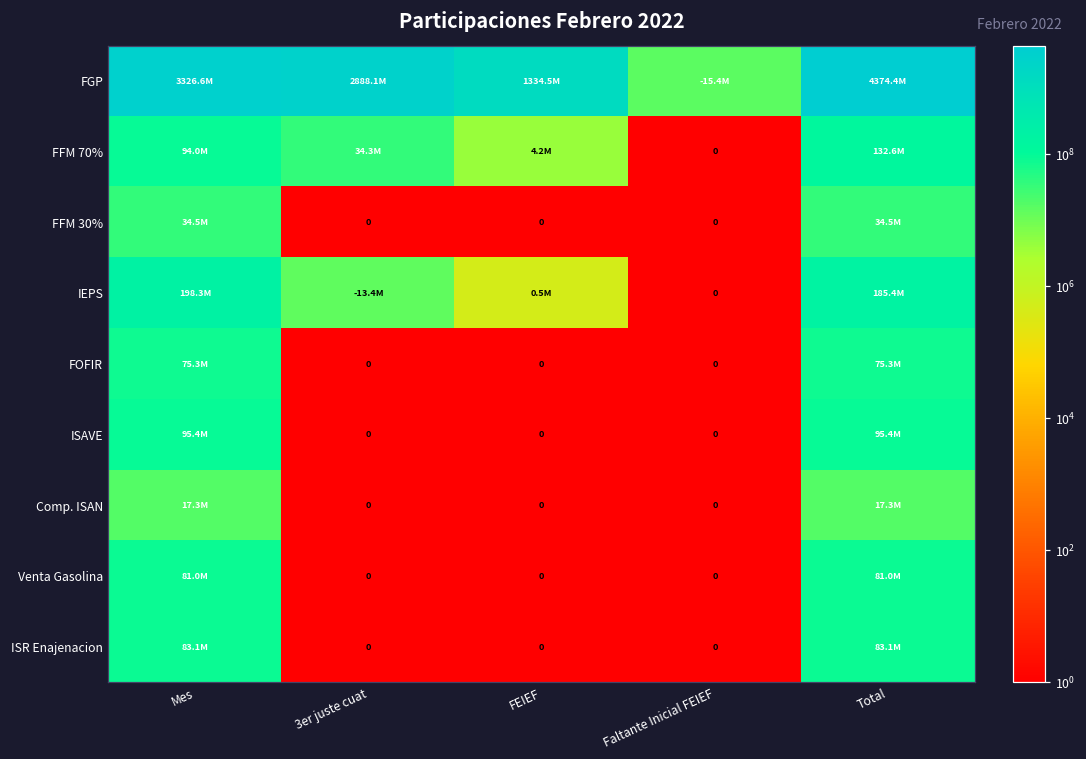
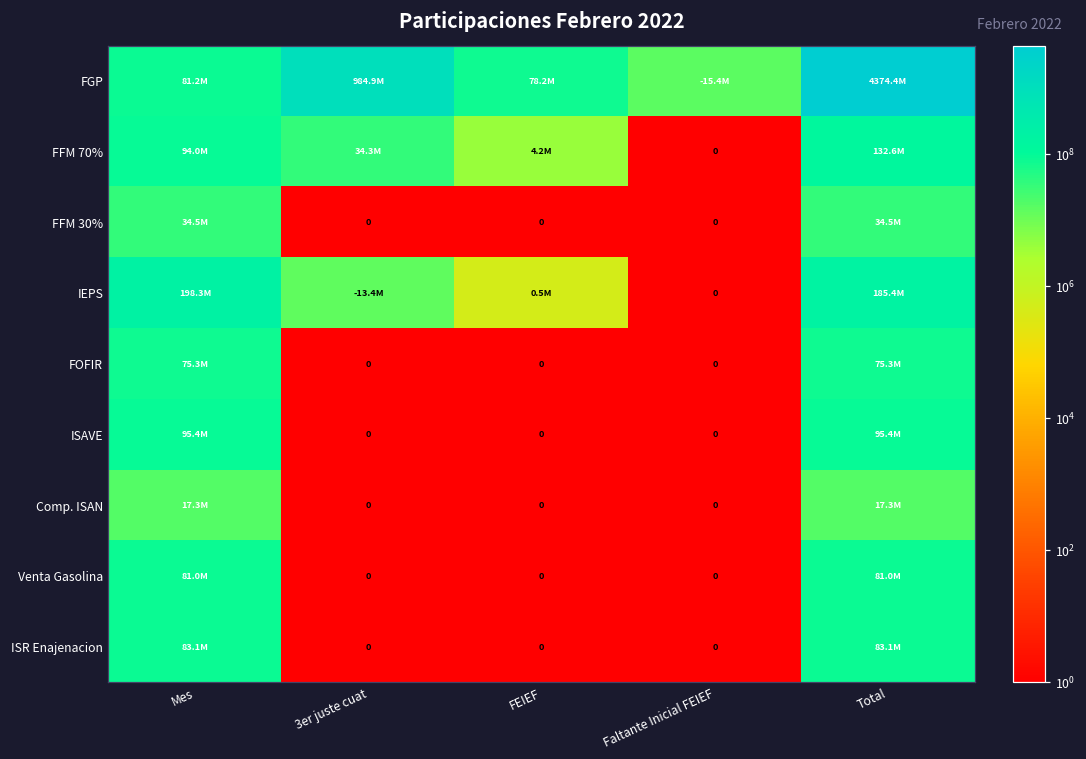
FGP, Mes: 3326.6M -> 81.2M
FGP, 3er juste cuat: 2888.1M -> 984.9M
FGP, FEIEF: 1334.5M -> 78.2M
